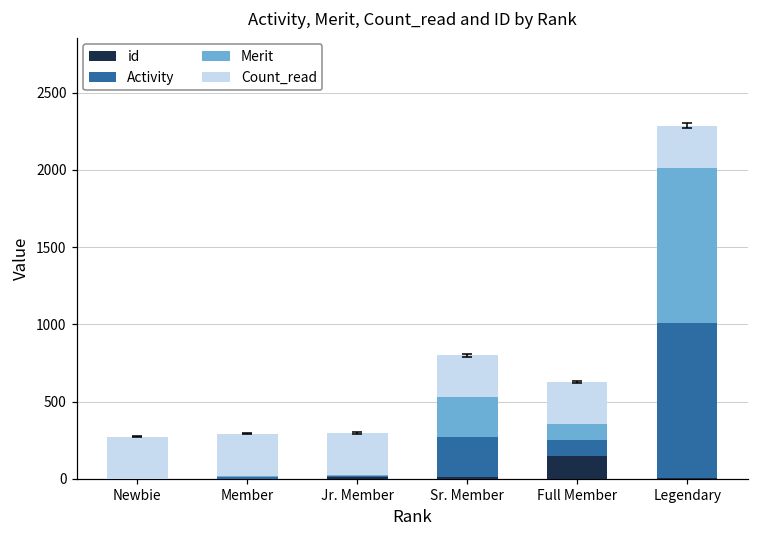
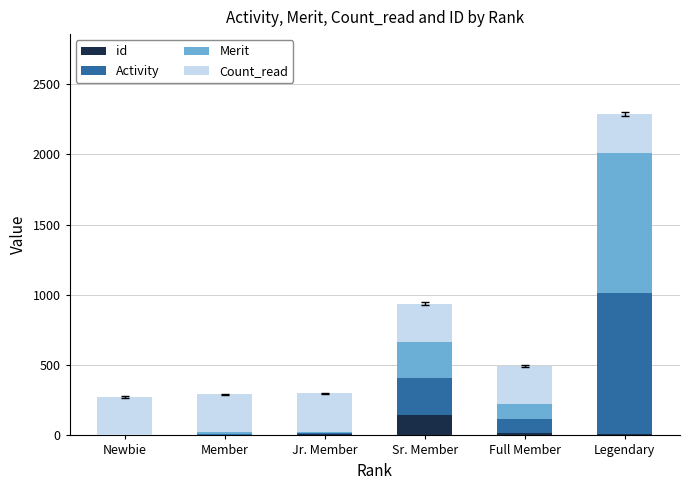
id, Sr. Member: 10 -> 150
id, Full Member: 150 -> 10
